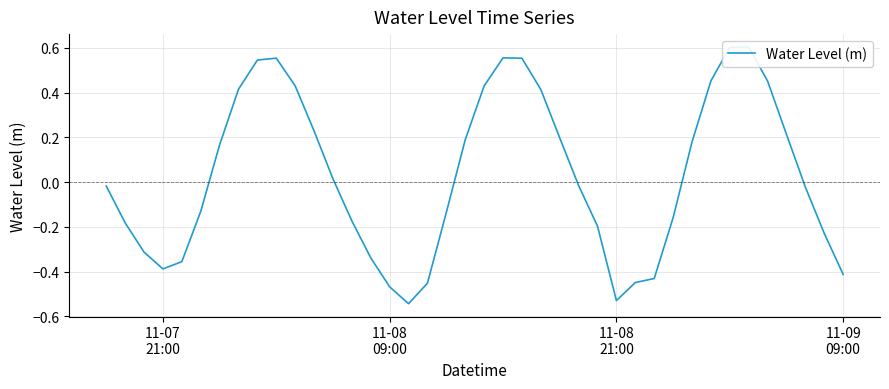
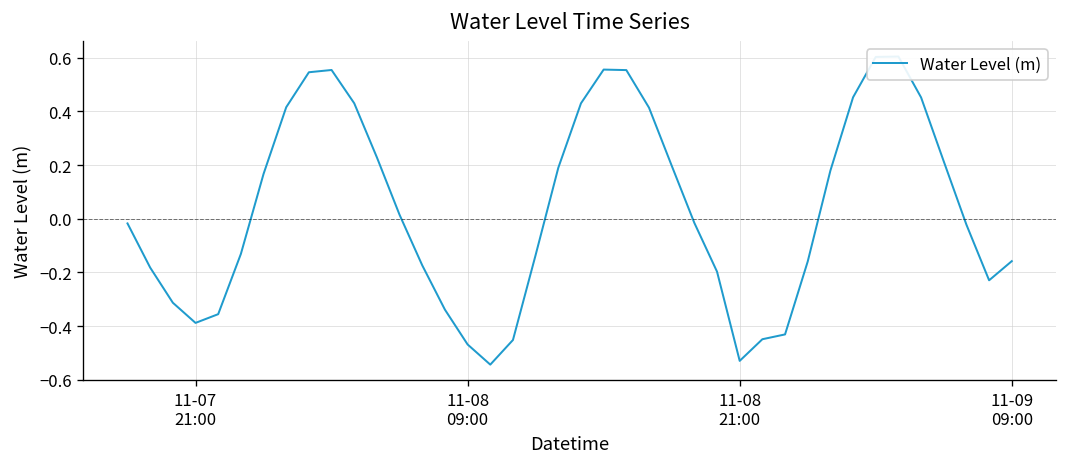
11-09 09:00: -0.41 -> -0.16
